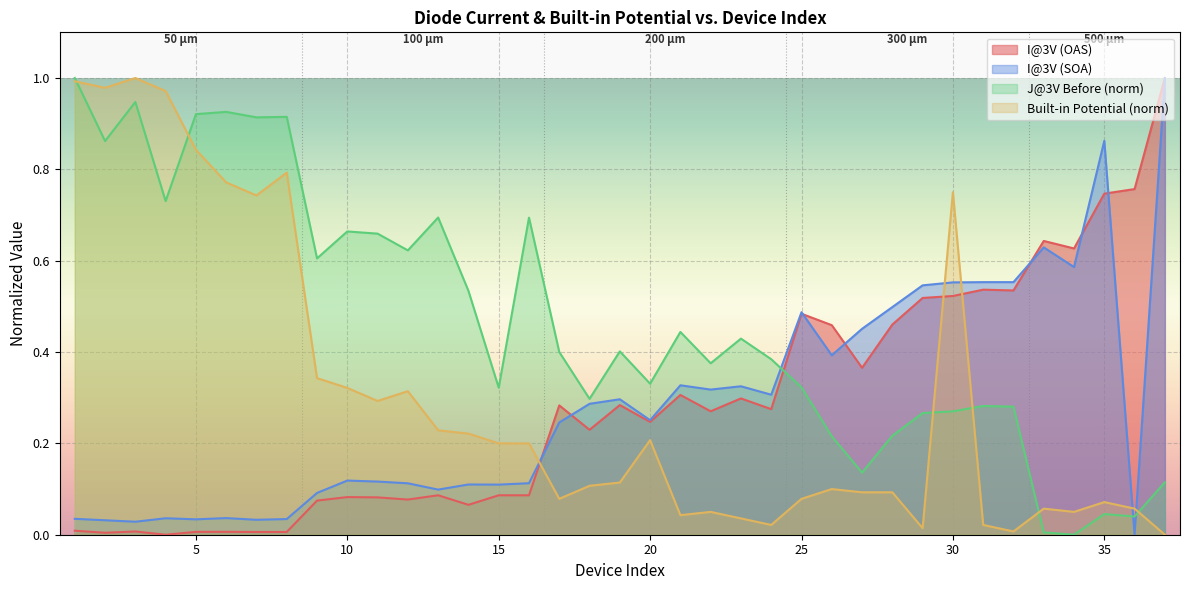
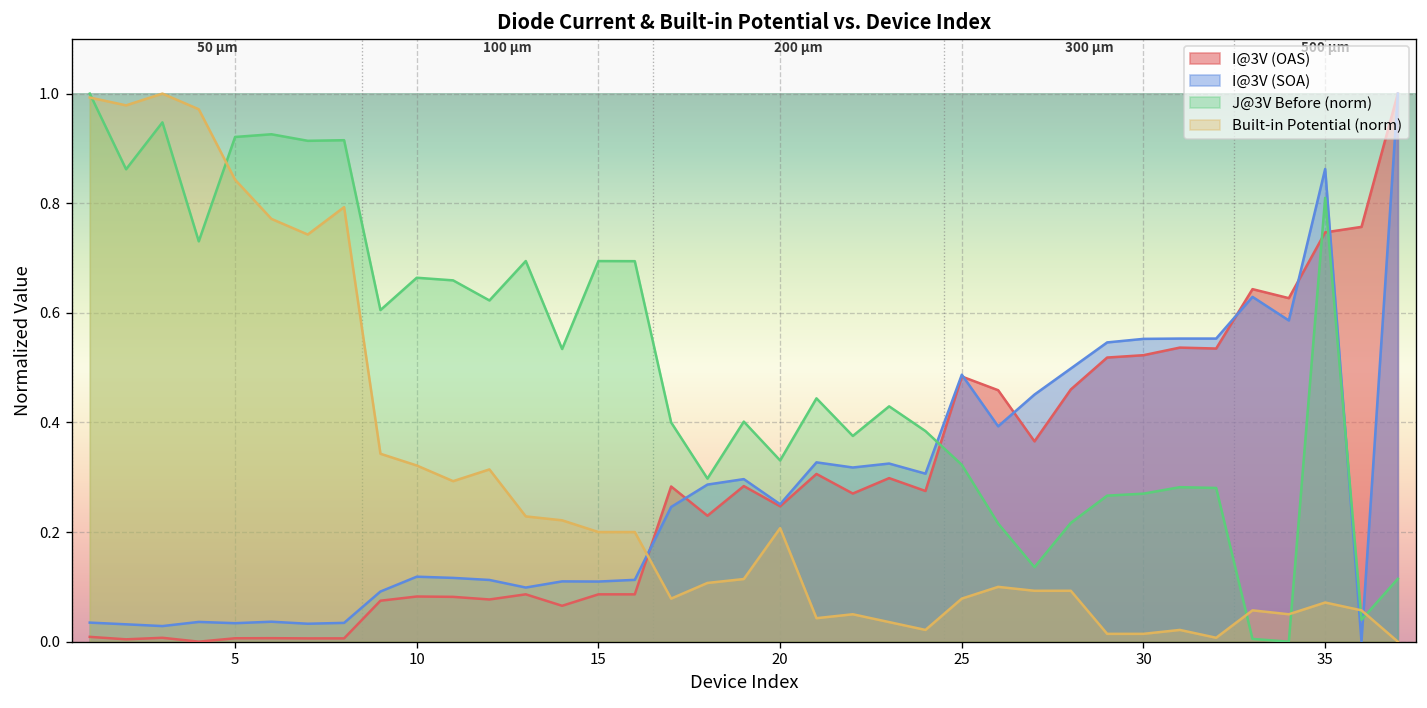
J@3V Before (norm), 15: 0.32 -> 0.69
Built-in Potential (norm), 30: 0.75 -> 0.01
J@3V Before (norm), 35: 0.05 -> 0.81
